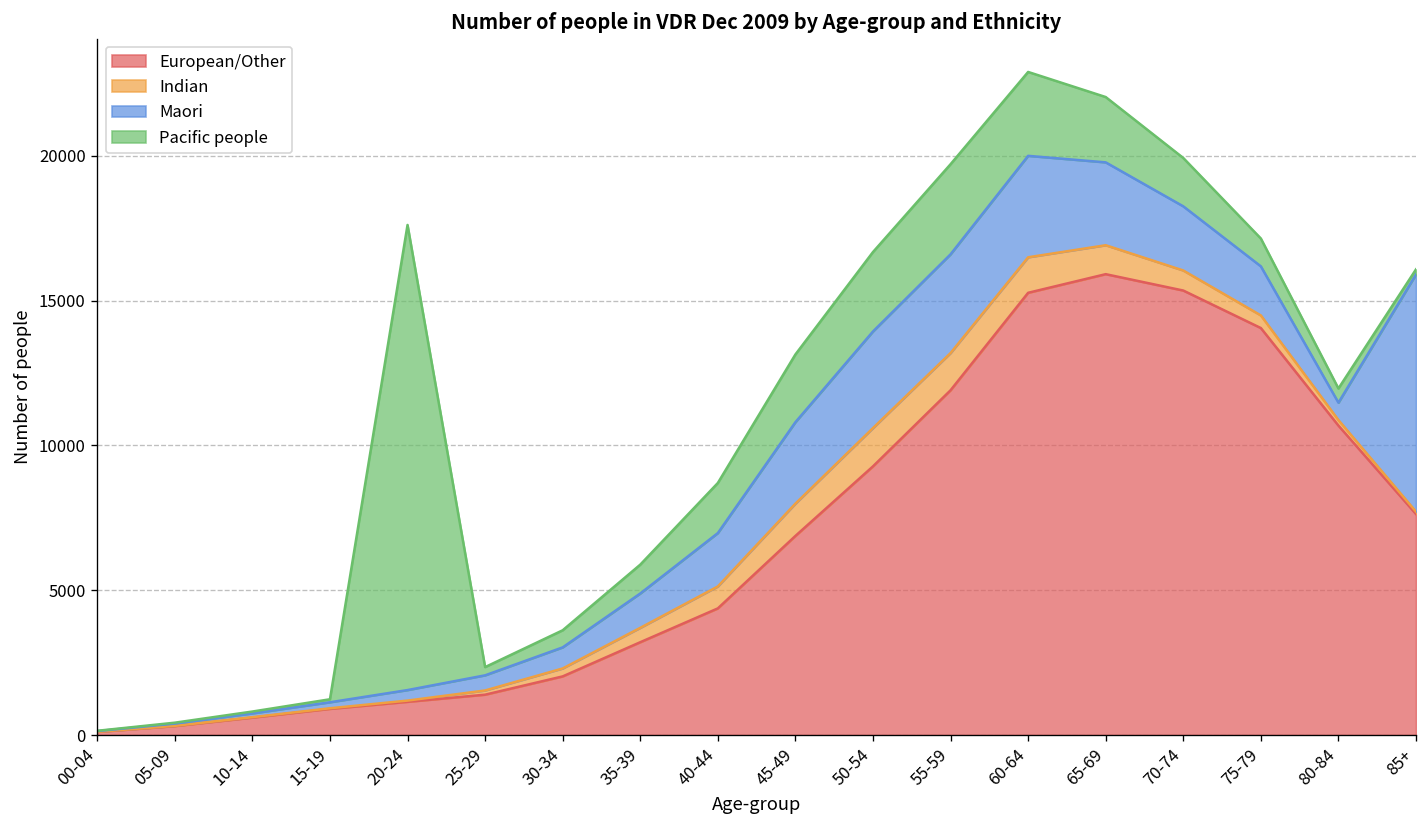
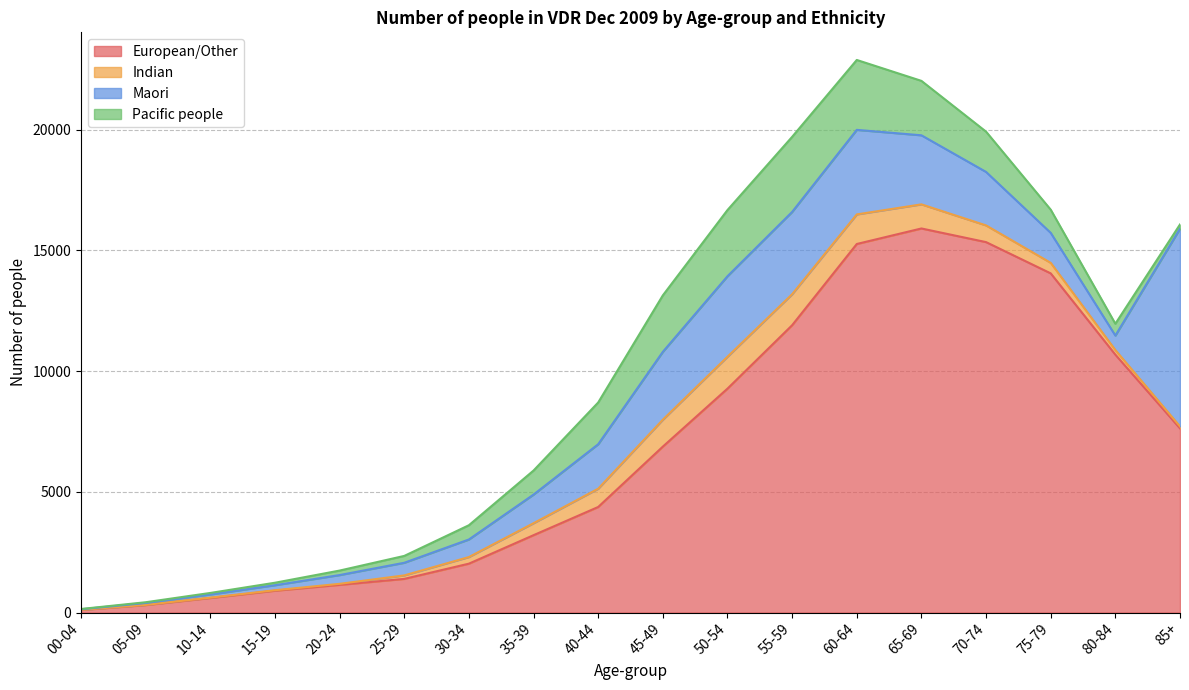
Pacific people, 20-24: 16100 -> 200
Maori, 75-79: 1700 -> 1200
